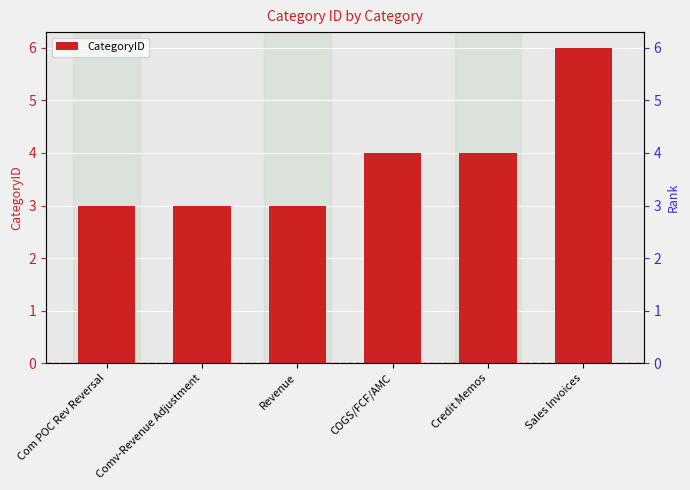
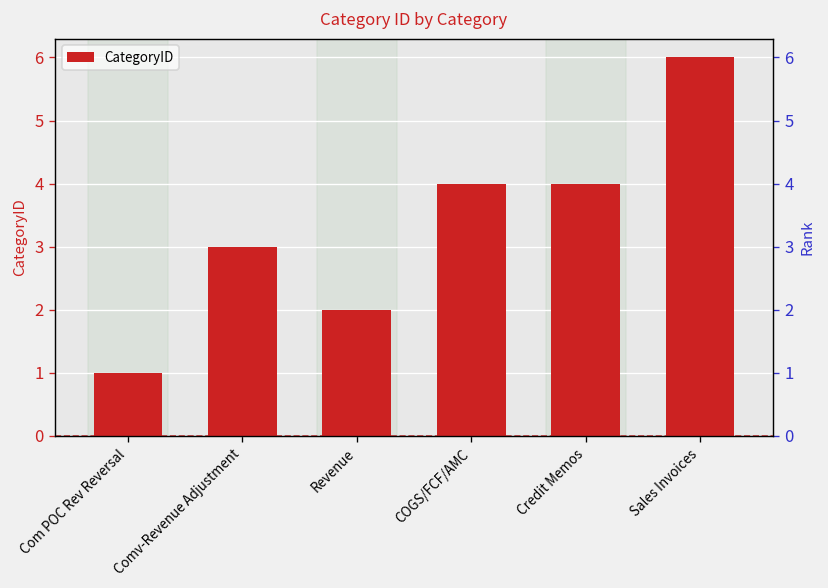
Com POC Rev Reversal: 3 -> 1
Revenue: 3 -> 2
